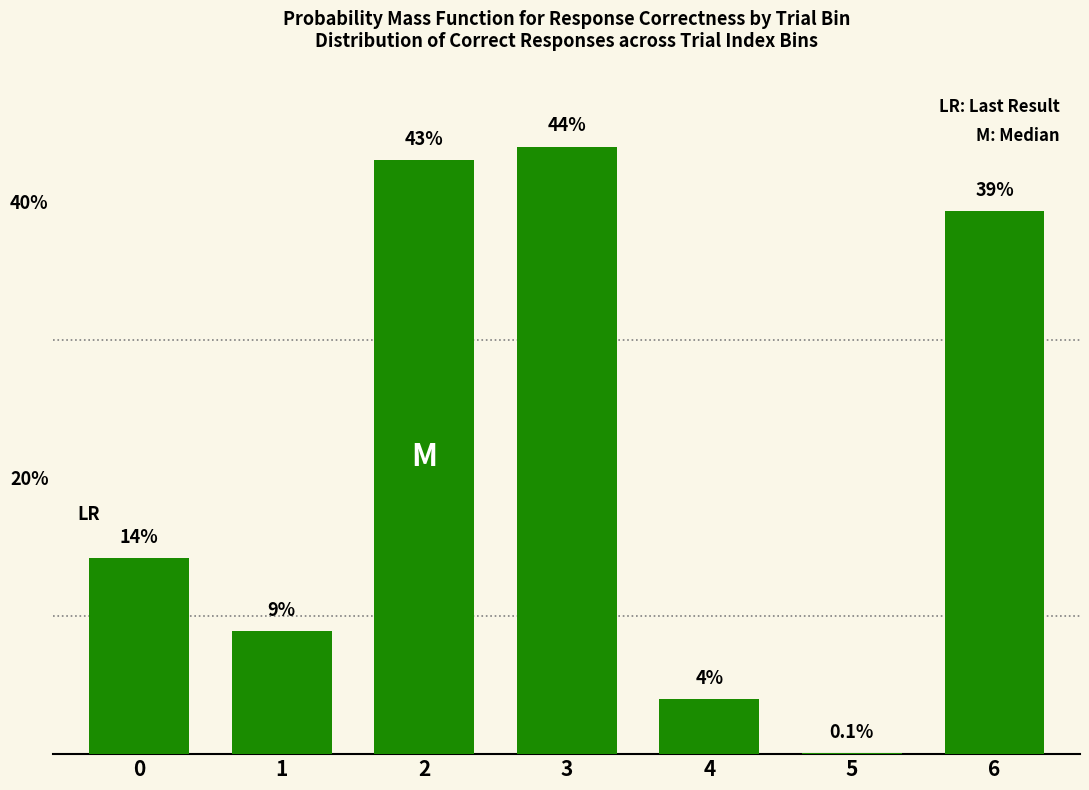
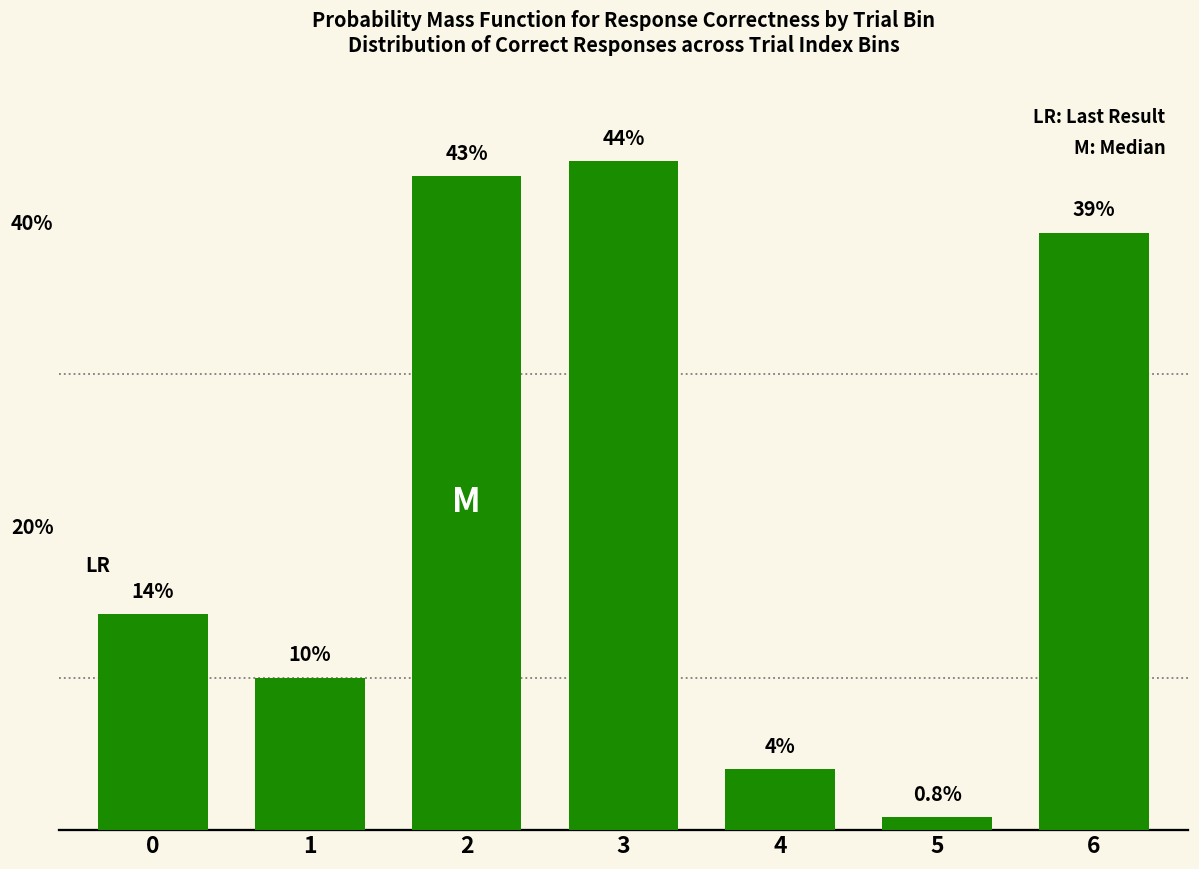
1: 9% -> 10%
5: 0.1% -> 0.8%
